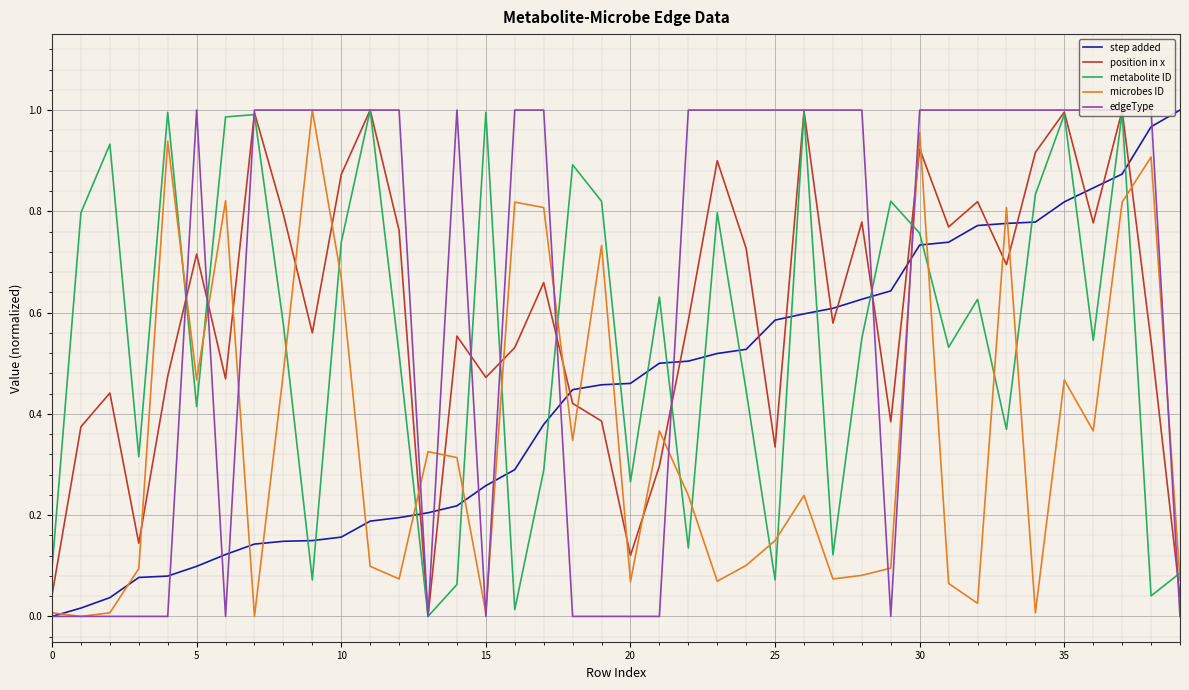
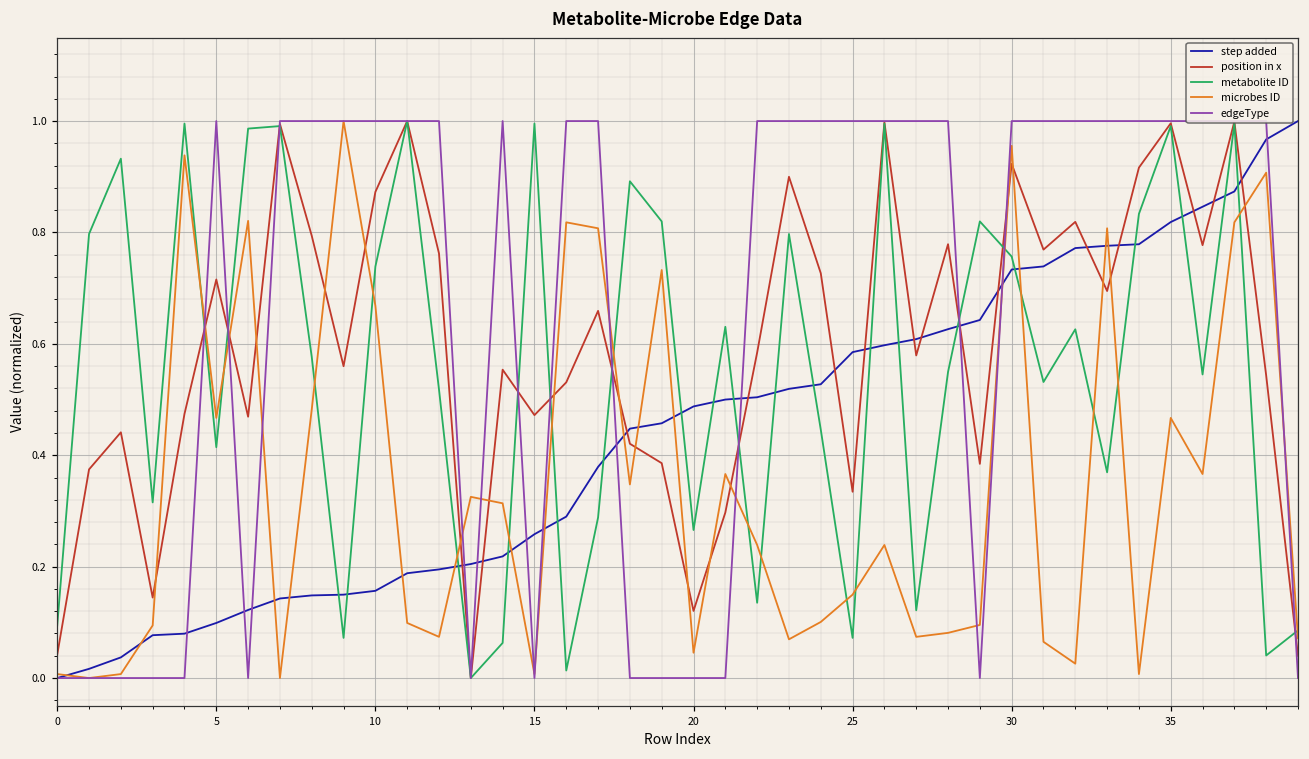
step added, 20: 0.46 -> 0.49
microbes ID, 20: 0.07 -> 0.05
